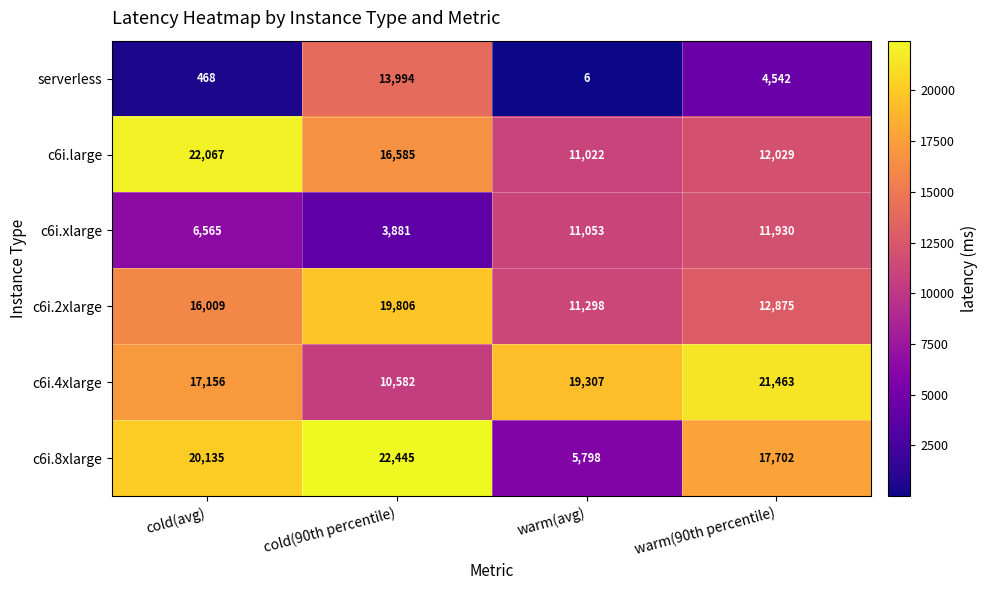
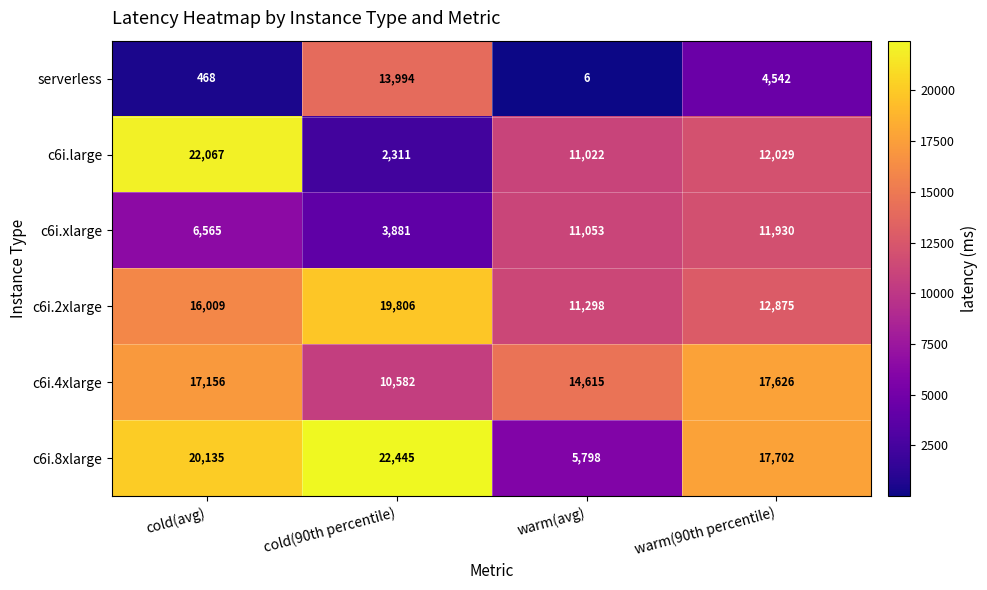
c6i.large, cold(90th percentile): 16,585 -> 2,311
c6i.4xlarge, warm(avg): 19,307 -> 14,615
c6i.4xlarge, warm(90th percentile): 21,463 -> 17,626
